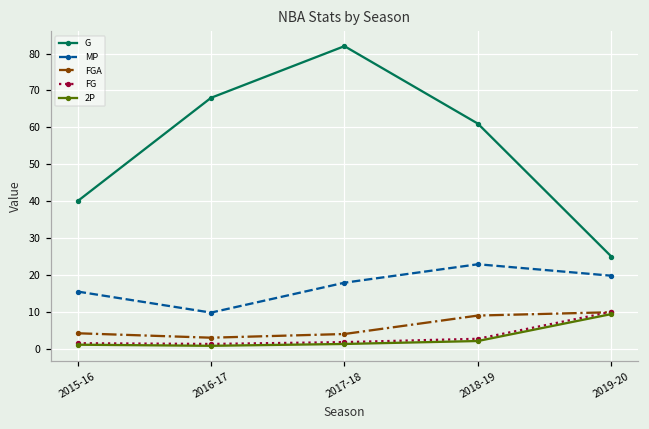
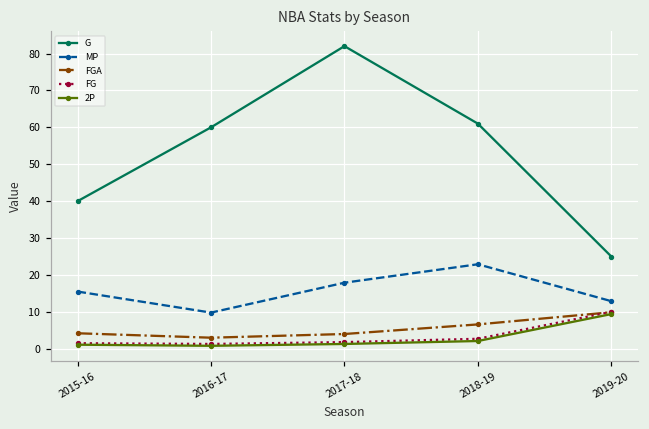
G, 2016-17: 68 -> 60
FGA, 2018-19: 9 -> 7
MP, 2019-20: 20 -> 13
